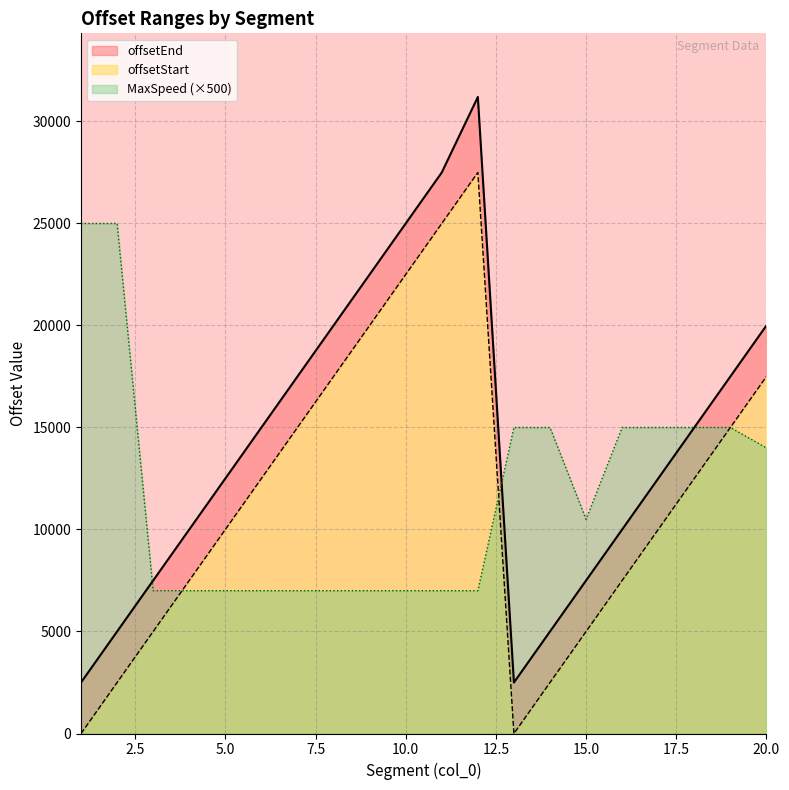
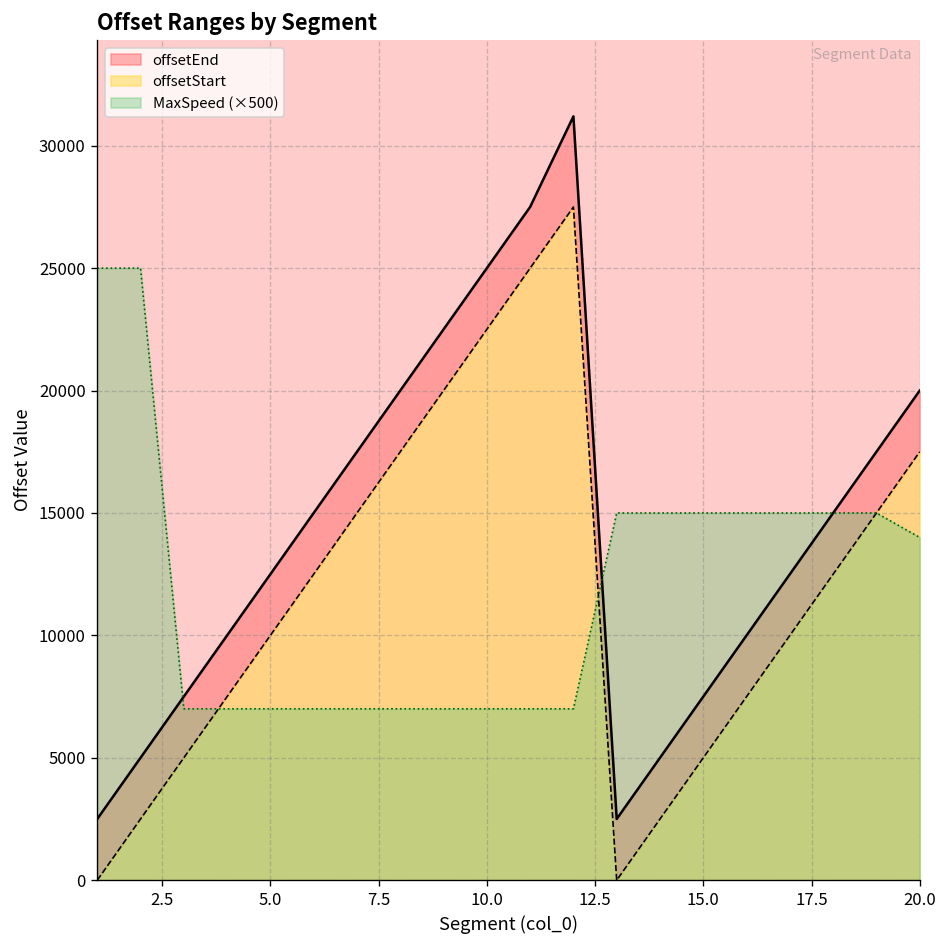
MaxSpeed (×500), 15.0: 10500 -> 15000
